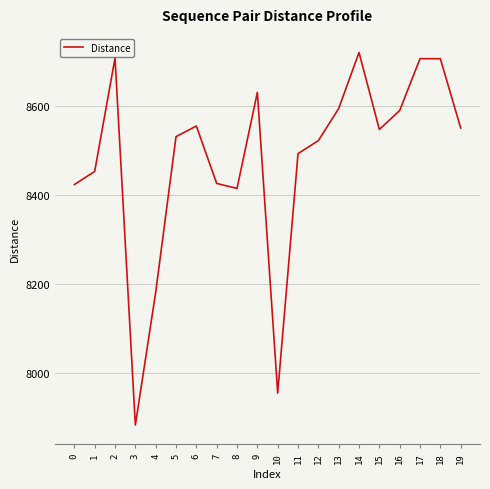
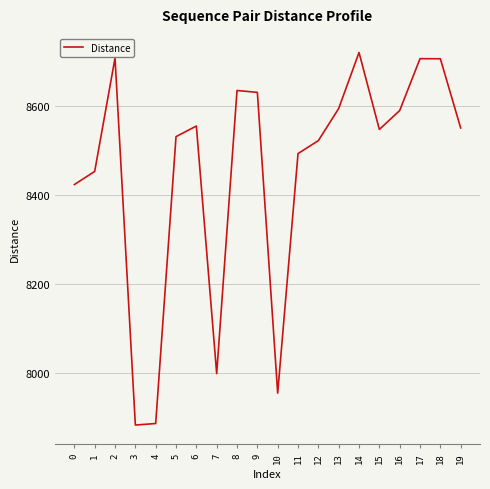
4: 8180 -> 7890
7: 8430 -> 8000
8: 8410 -> 8630
